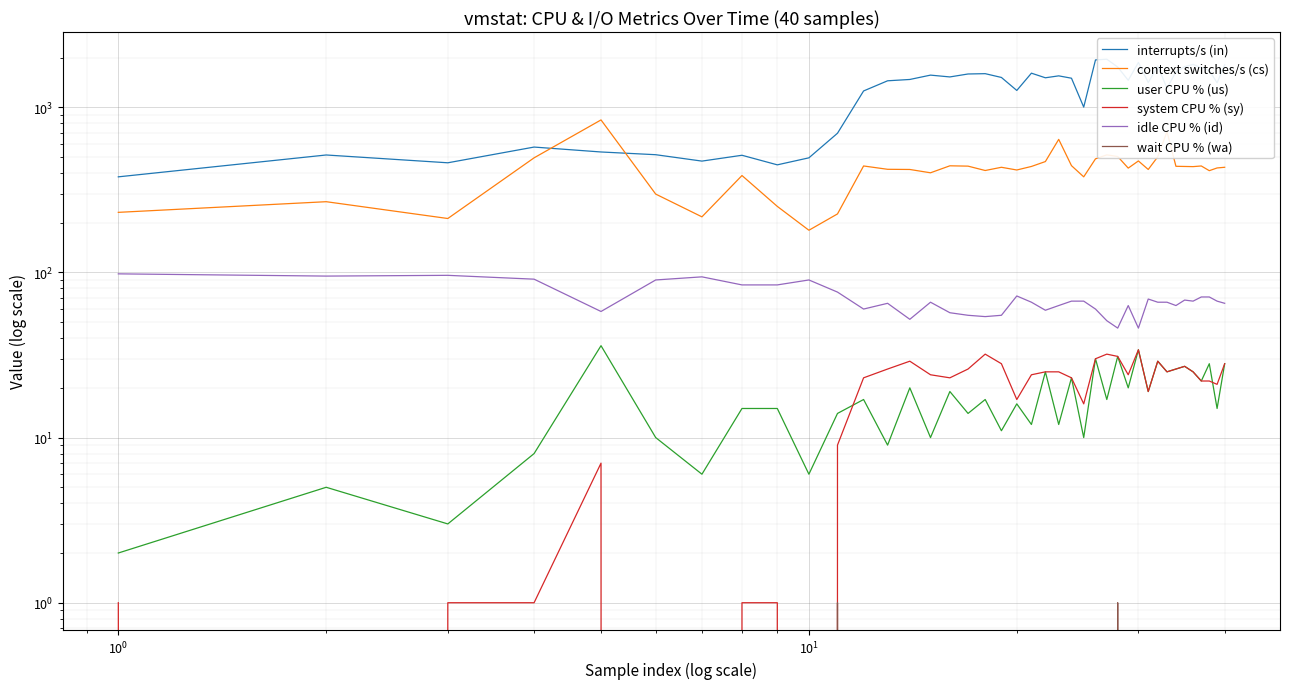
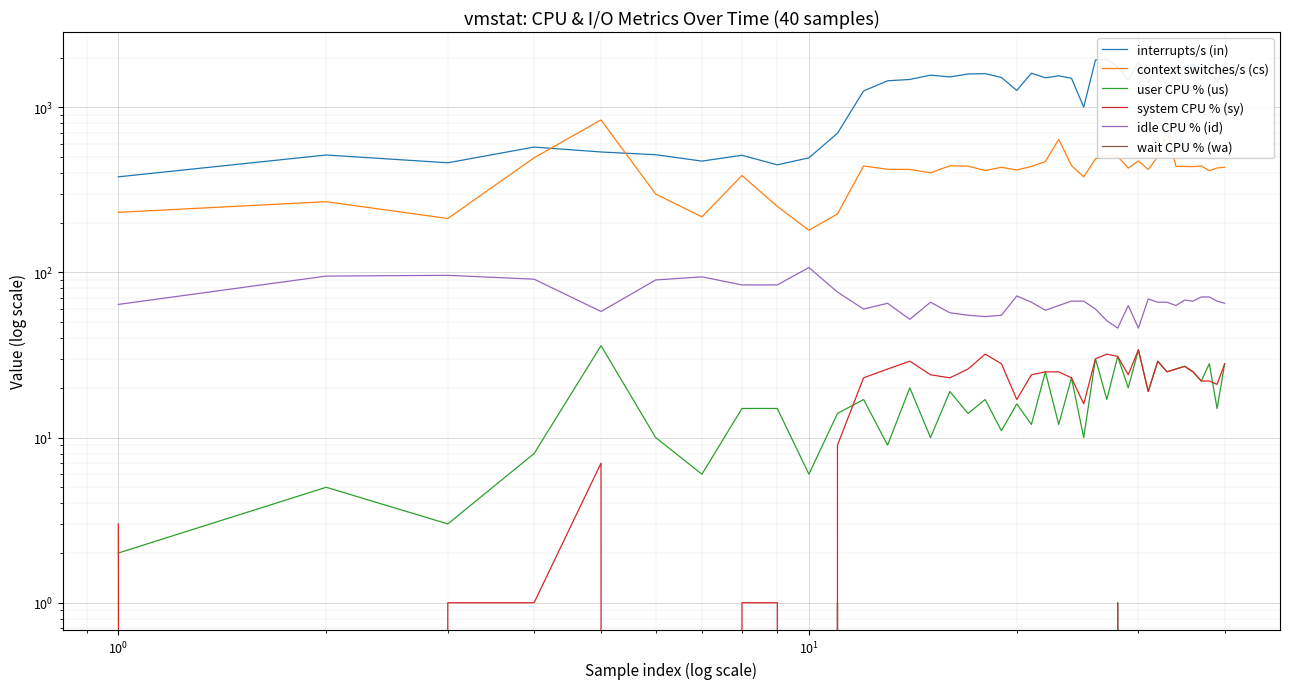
system CPU % (sy), 10^0: 1 -> 3
idle CPU % (id), 10^0: 100 -> 64
idle CPU % (id), 10^1: 90 -> 110
